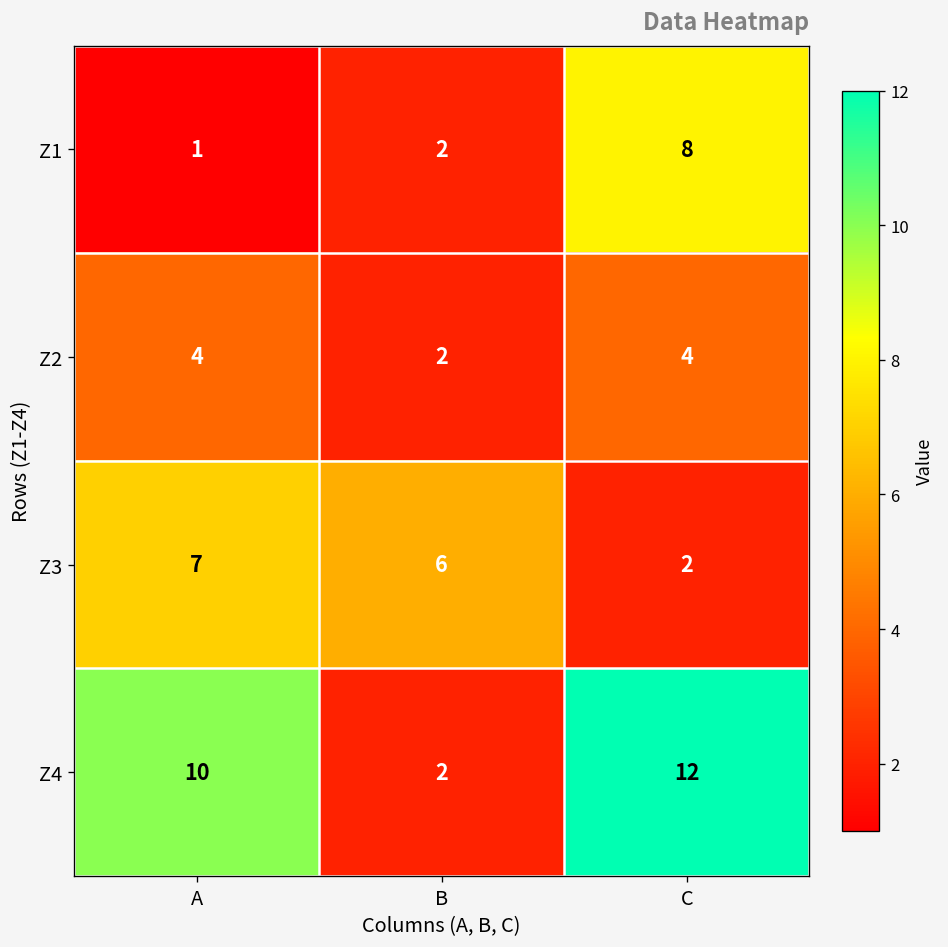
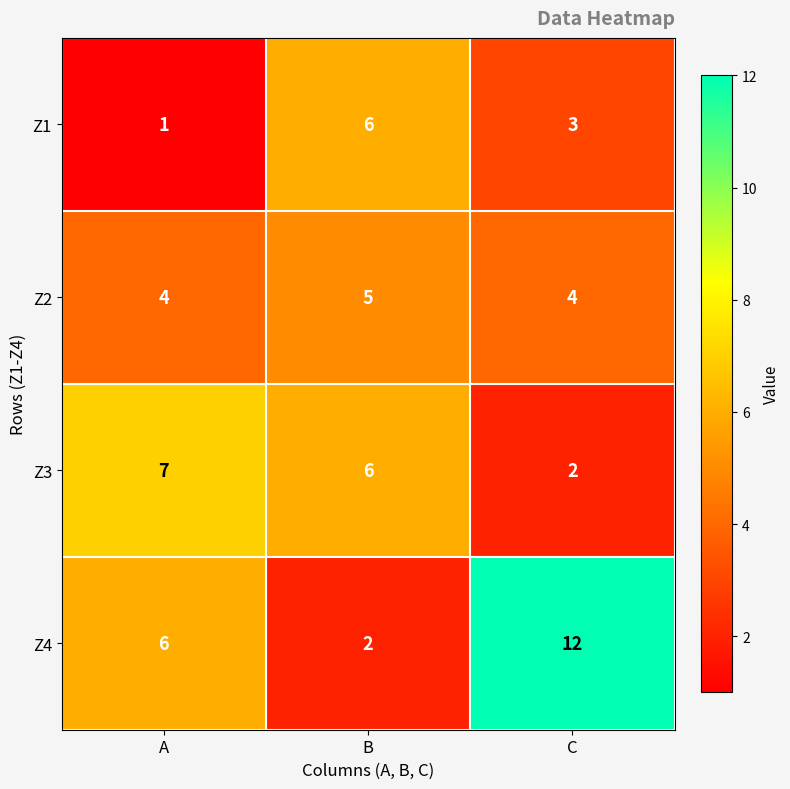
Z1, B: 2 -> 6
Z1, C: 8 -> 3
Z2, B: 2 -> 5
Z4, A: 10 -> 6
